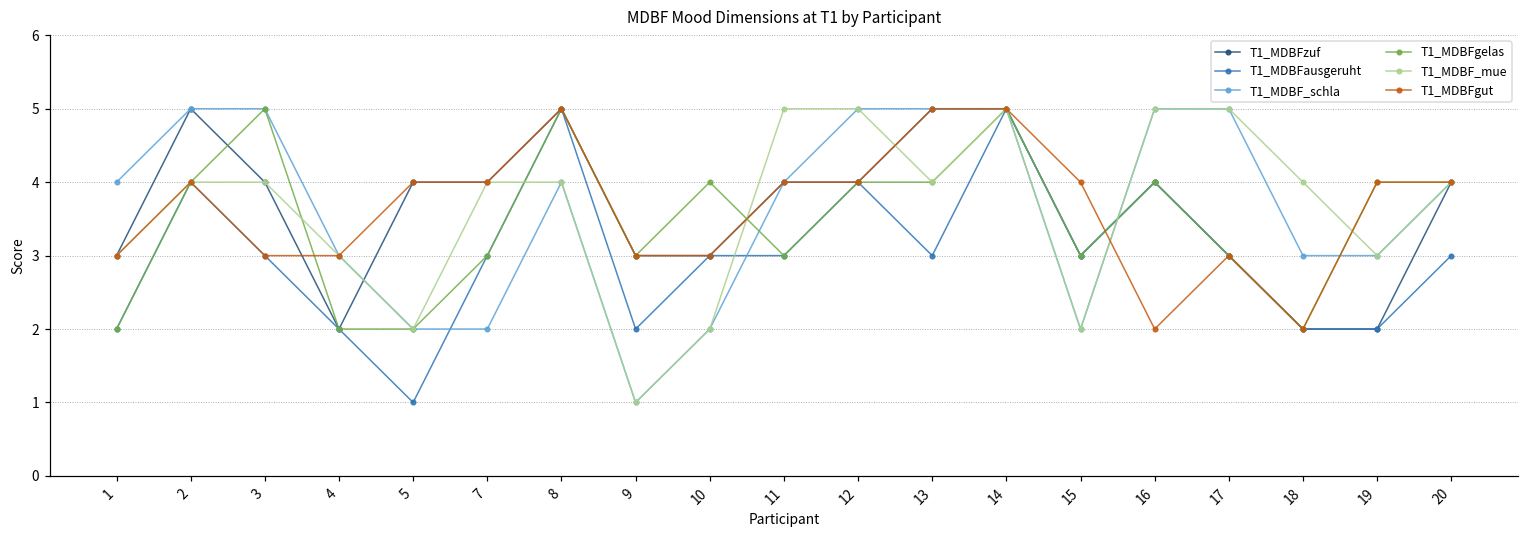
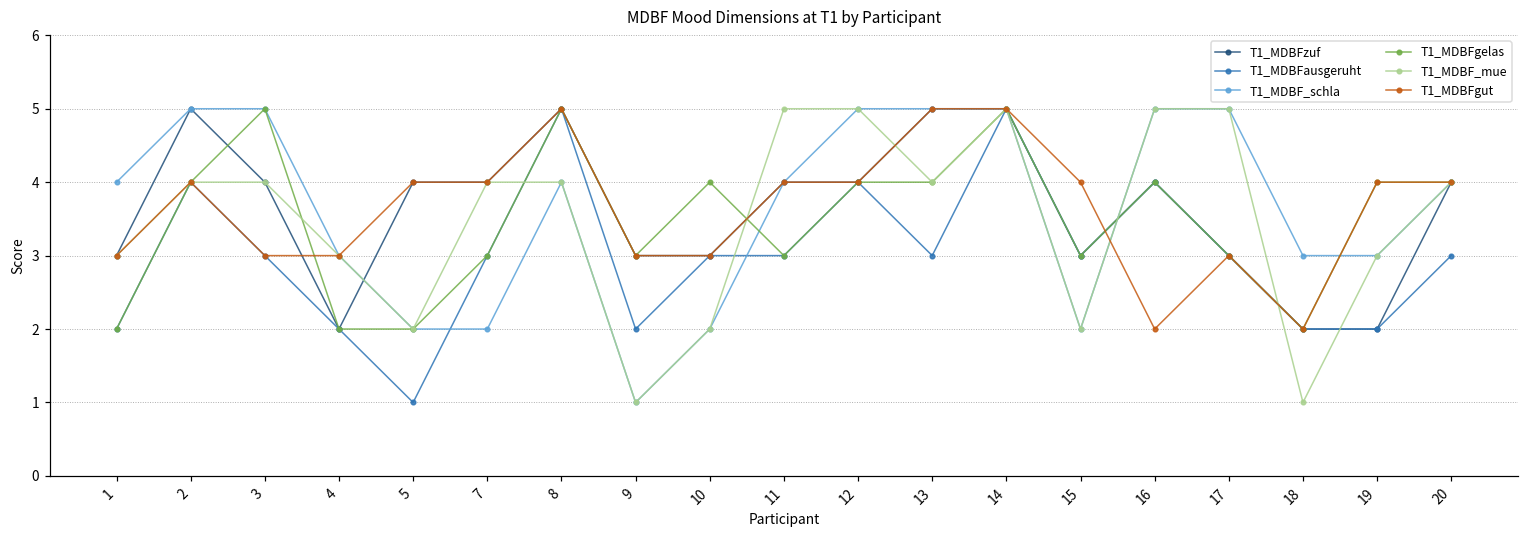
T1_MDBF_mue, 18: 4 -> 1
